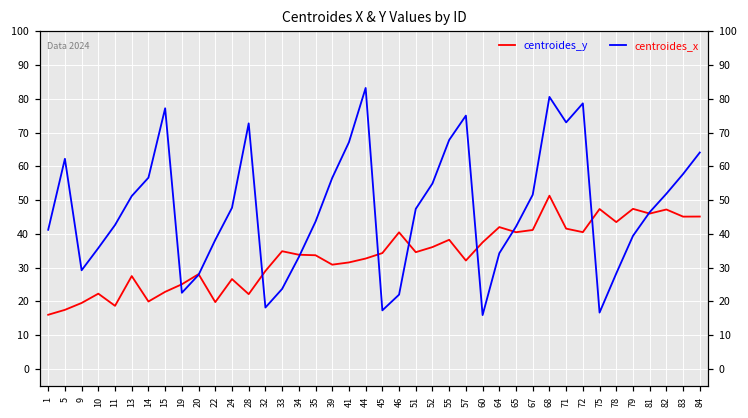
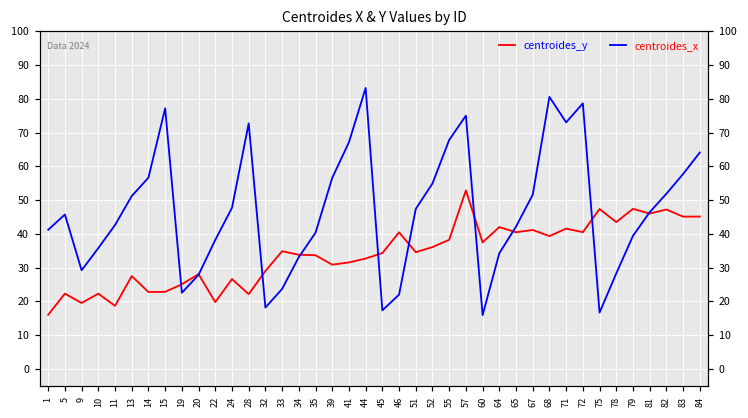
centroides_y, 5: 18 -> 22
centroides_x, 5: 62 -> 46
centroides_y, 14: 20 -> 23
centroides_x, 35: 44 -> 40
centroides_y, 57: 32 -> 53
centroides_y, 68: 51 -> 39
